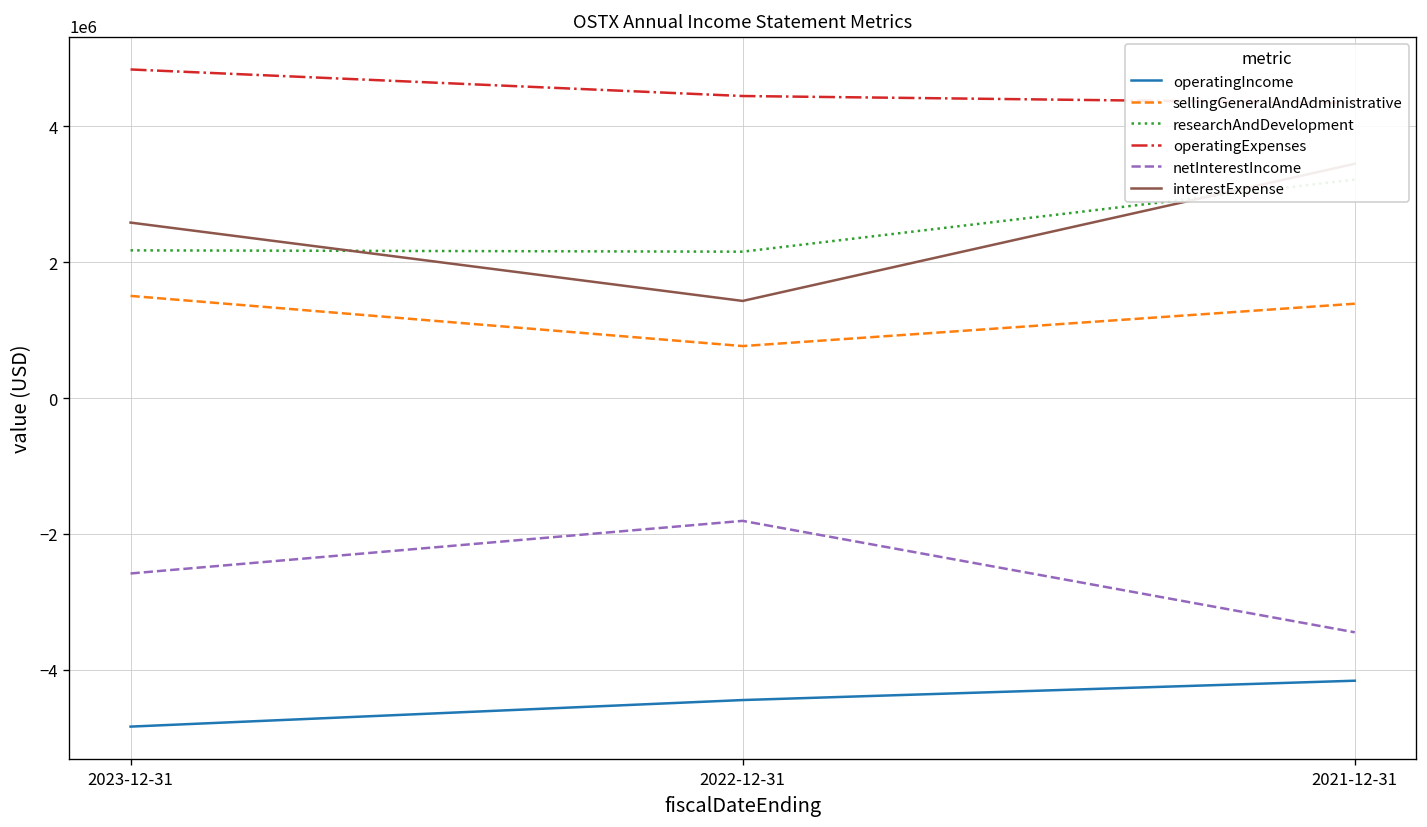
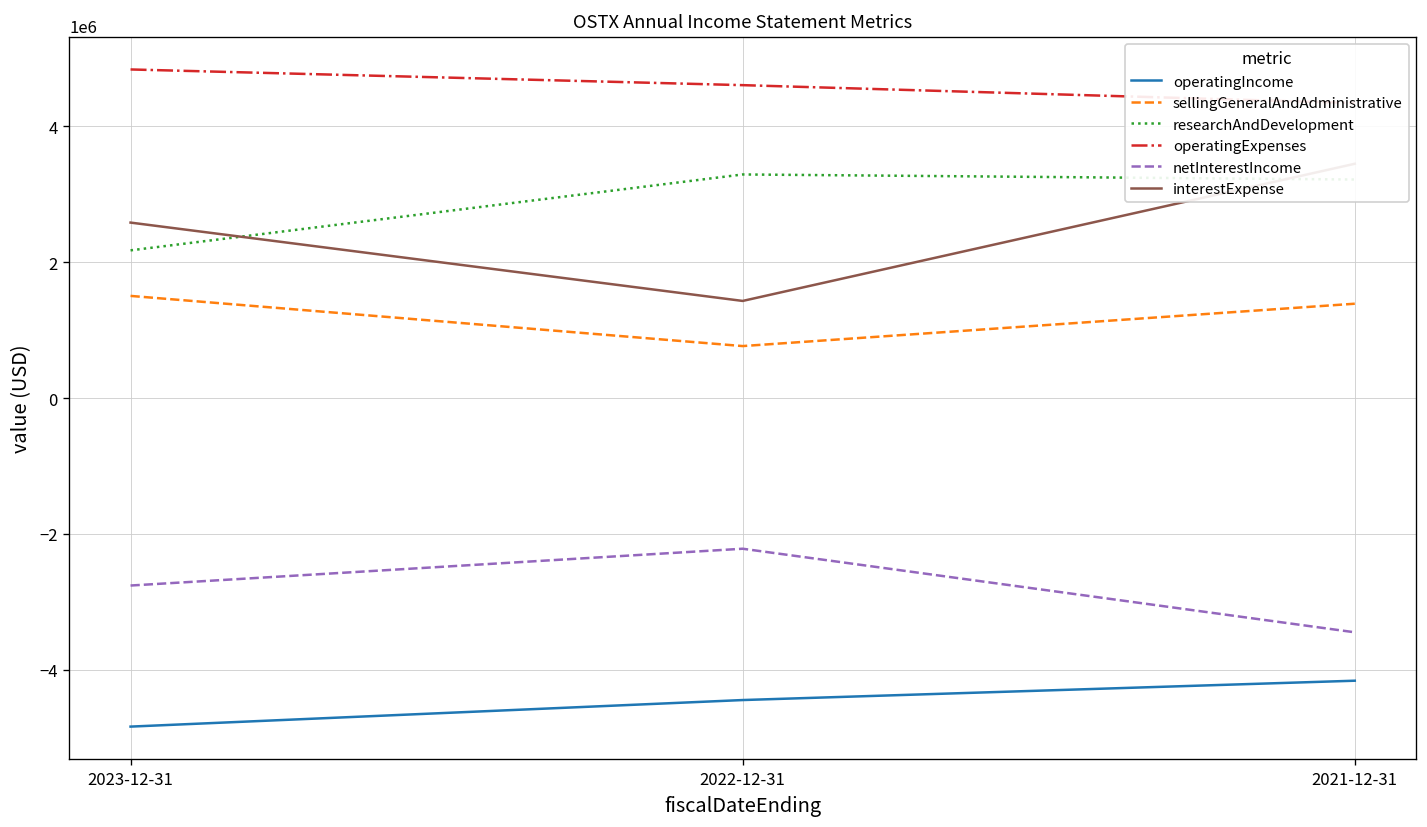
netInterestIncome, 2023-12-31: -2600000 -> -2800000
researchAndDevelopment, 2022-12-31: 2200000 -> 3300000
operatingExpenses, 2022-12-31: 4400000 -> 4600000
netInterestIncome, 2022-12-31: -1800000 -> -2200000
